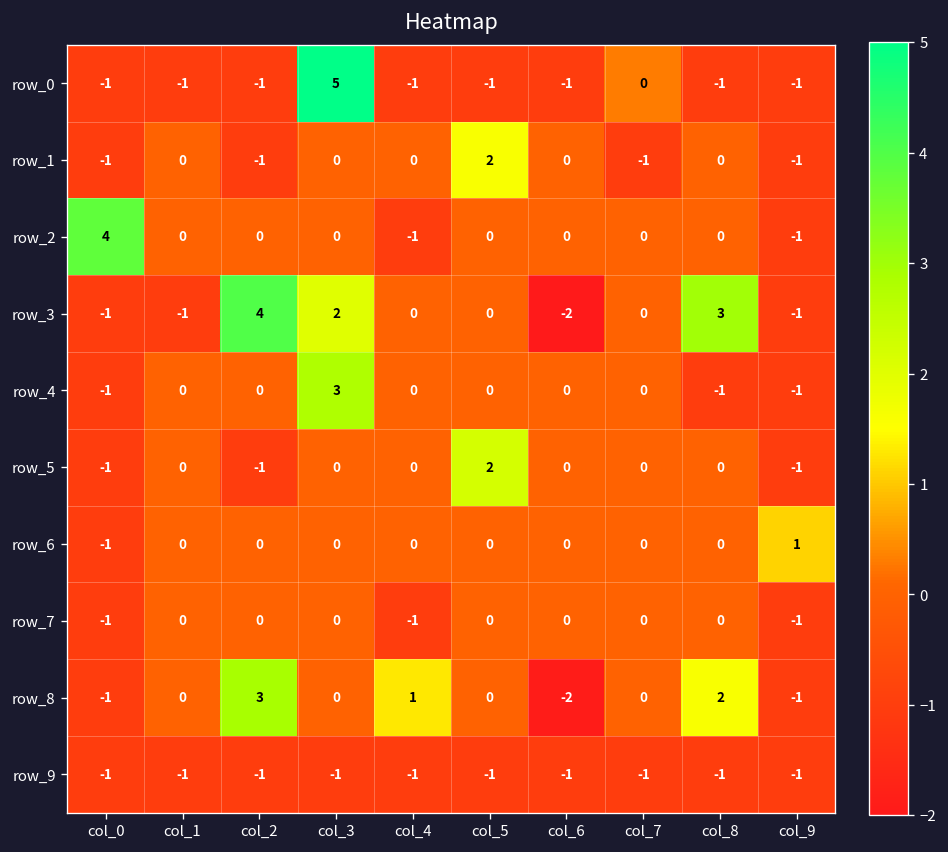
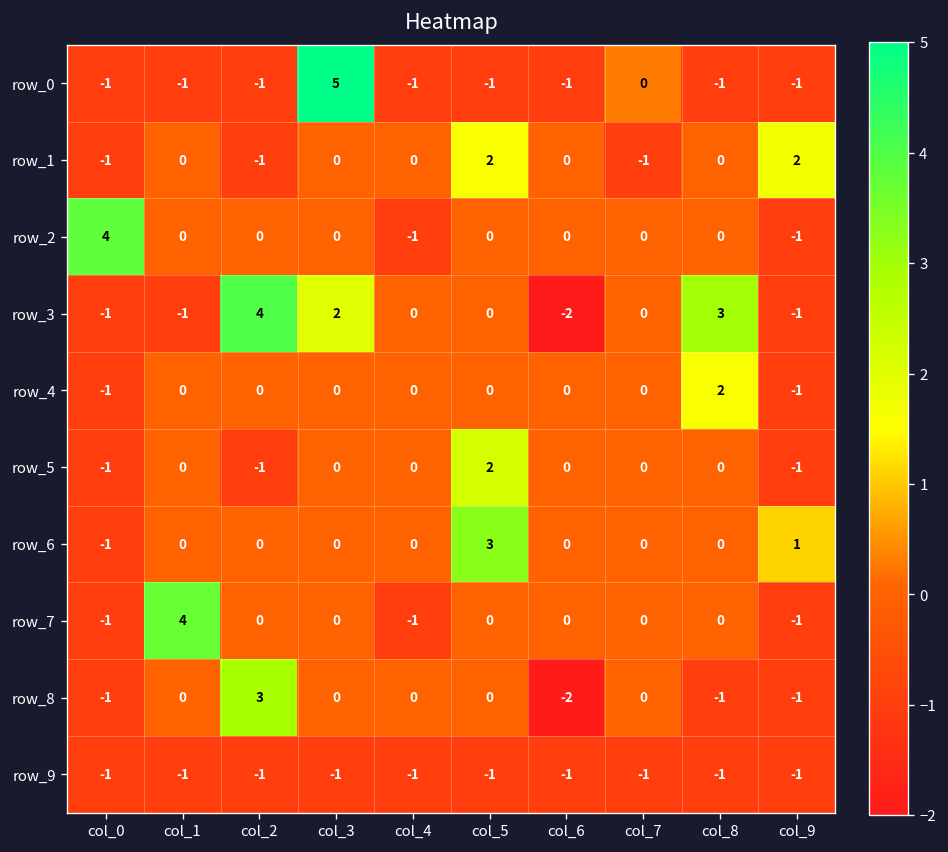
row_1, col_9: -1 -> 2
row_4, col_3: 3 -> 0
row_4, col_8: -1 -> 2
row_6, col_5: 0 -> 3
row_7, col_1: 0 -> 4
row_8, col_4: 1 -> 0
row_8, col_8: 2 -> -1
